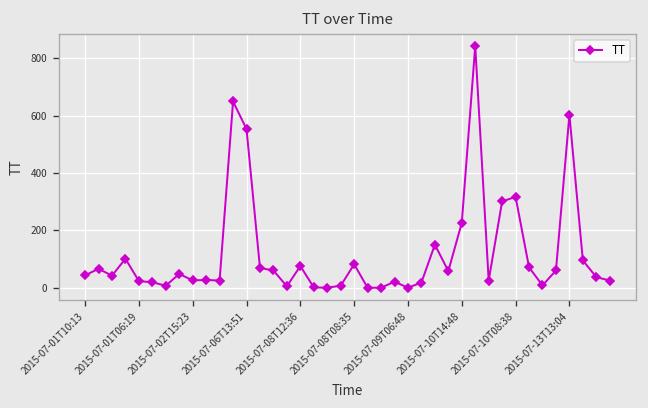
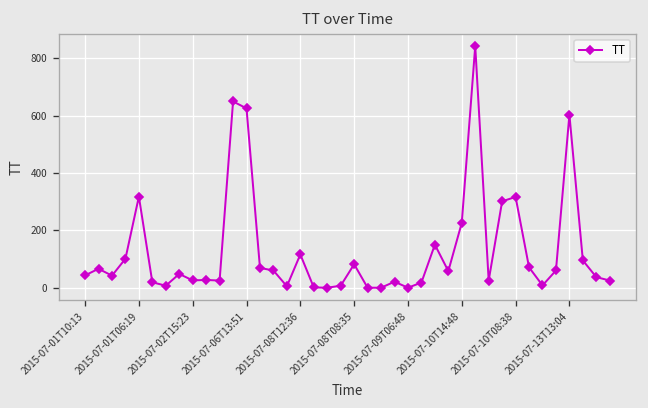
2015-07-01T06:19: 20 -> 320
2015-07-06T13:51: 550 -> 630
2015-07-08T12:36: 80 -> 120
